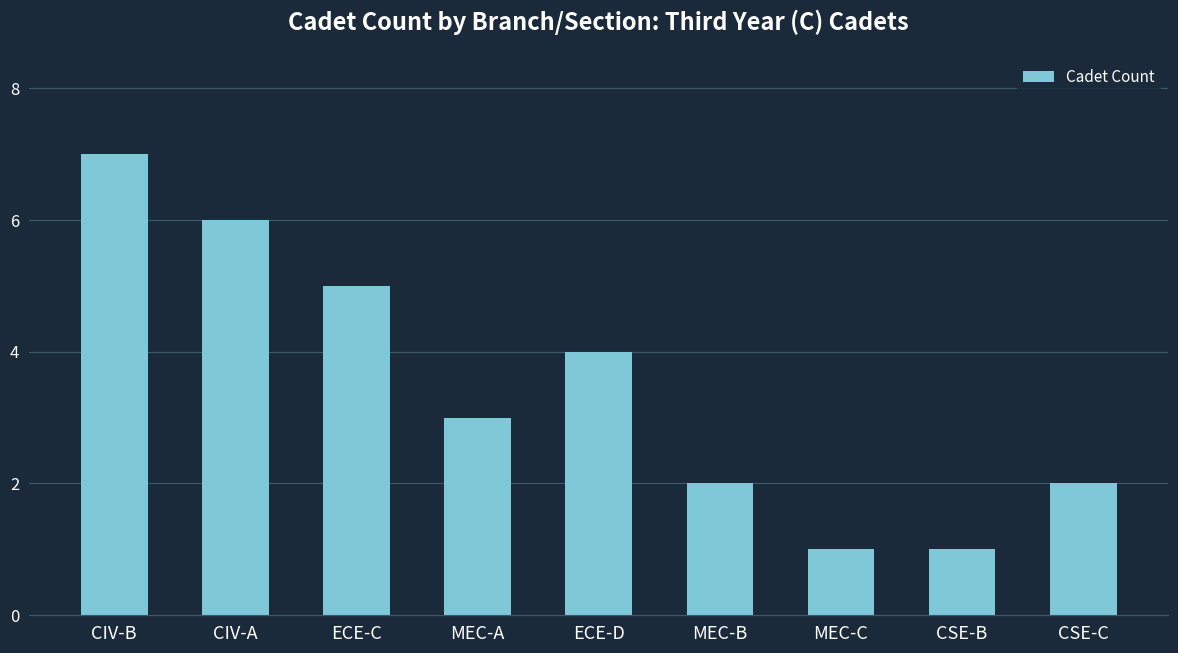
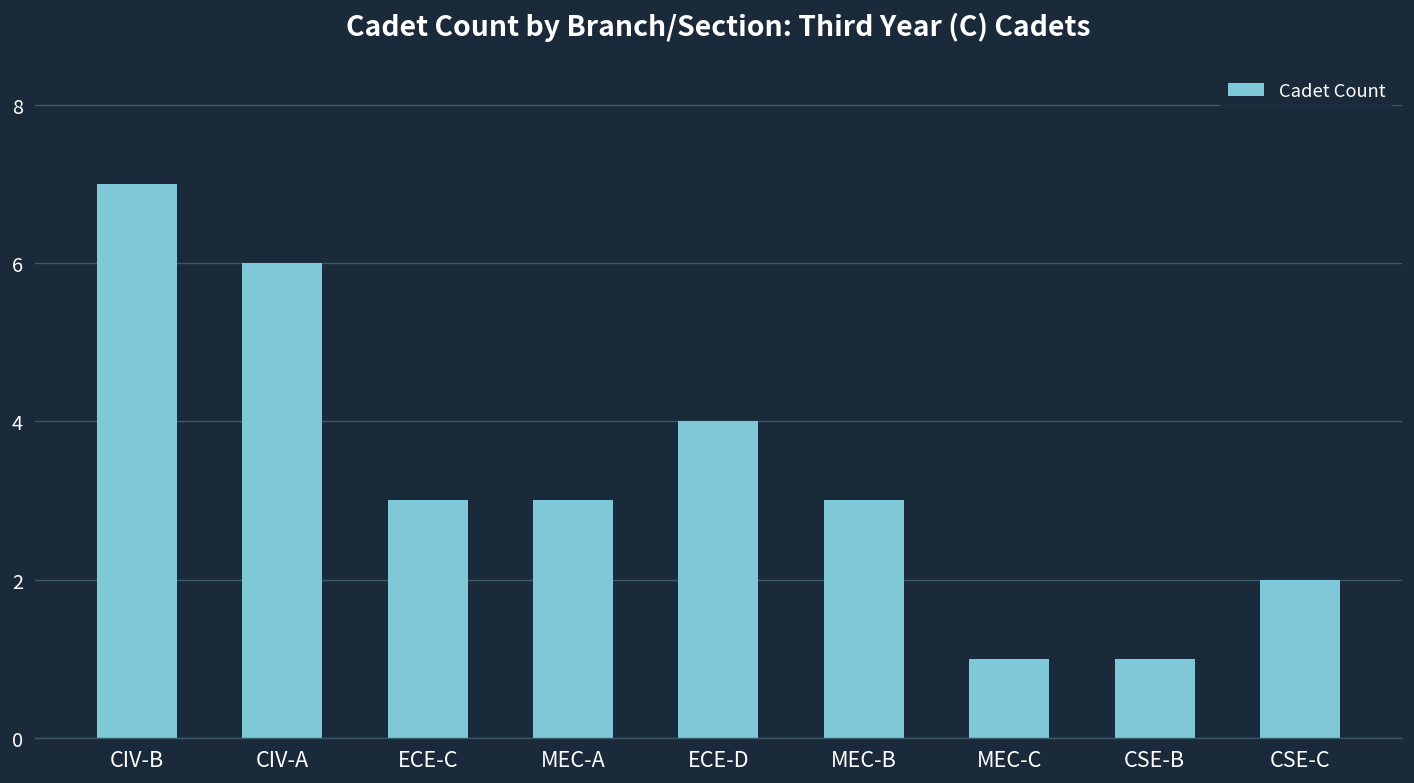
ECE-C: 5 -> 3
MEC-B: 2 -> 3
